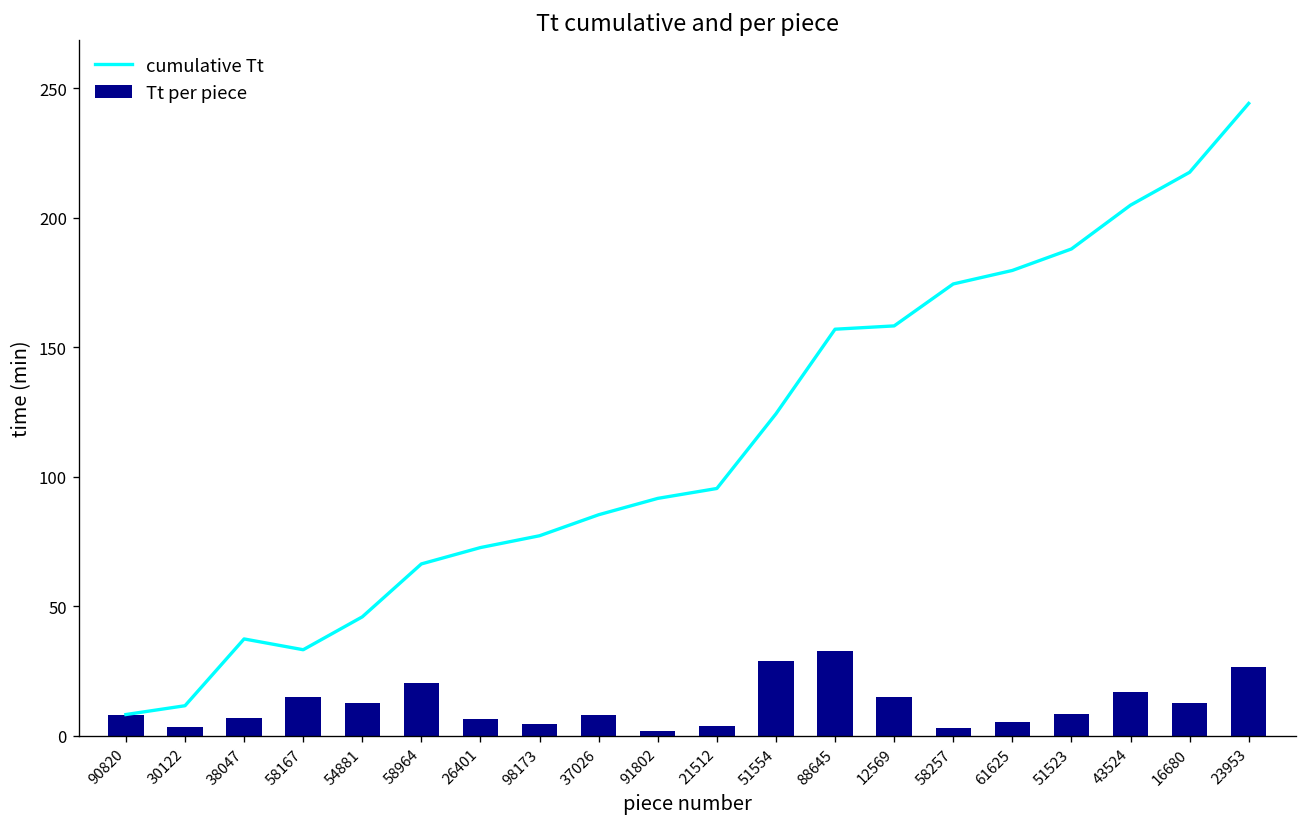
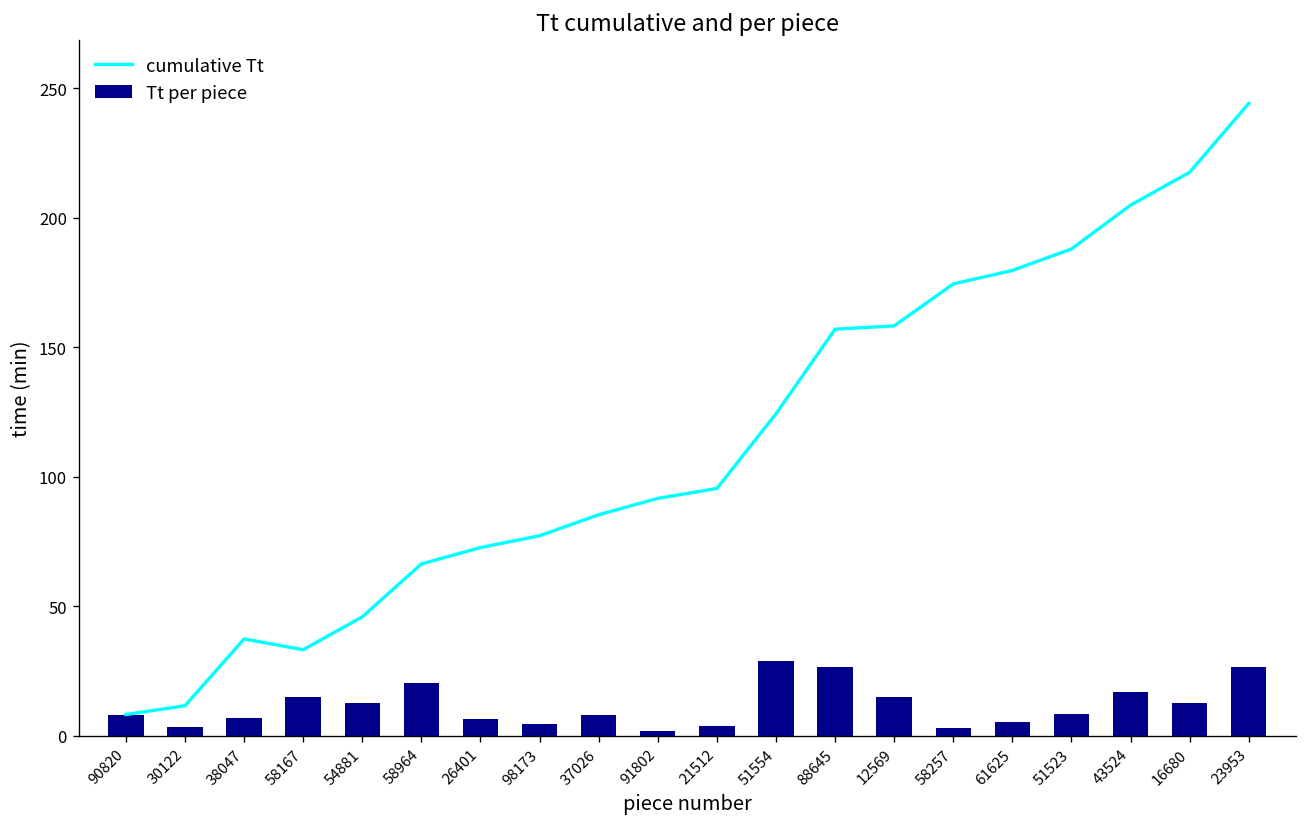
Tt per piece, 88645: 33 -> 26
